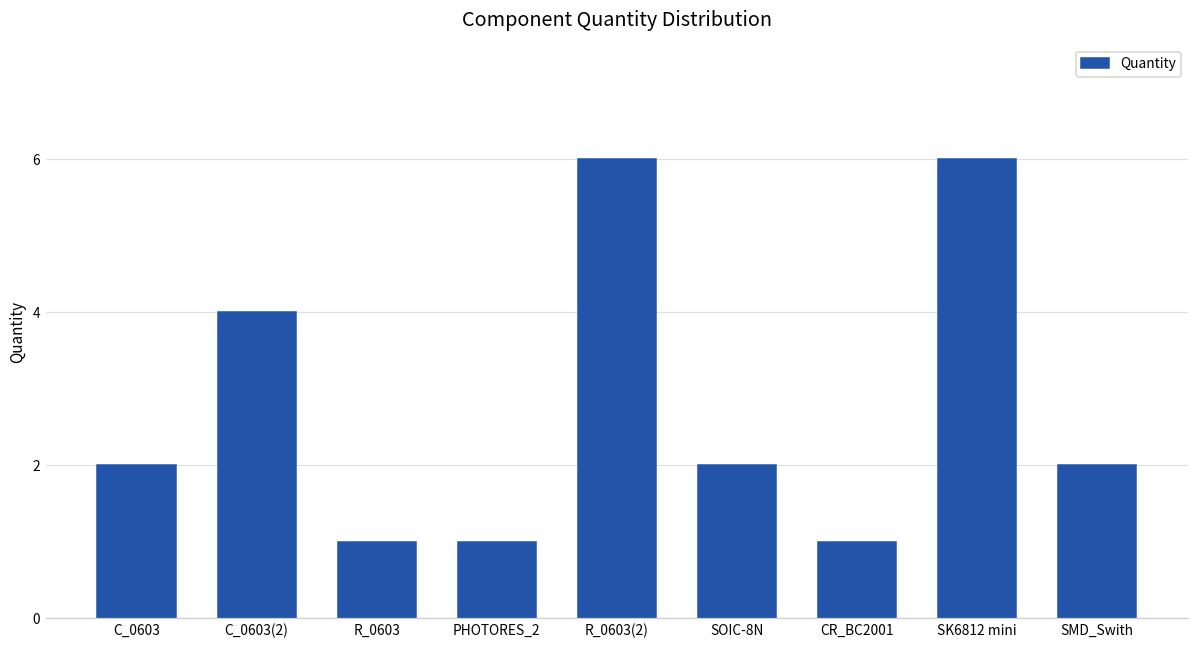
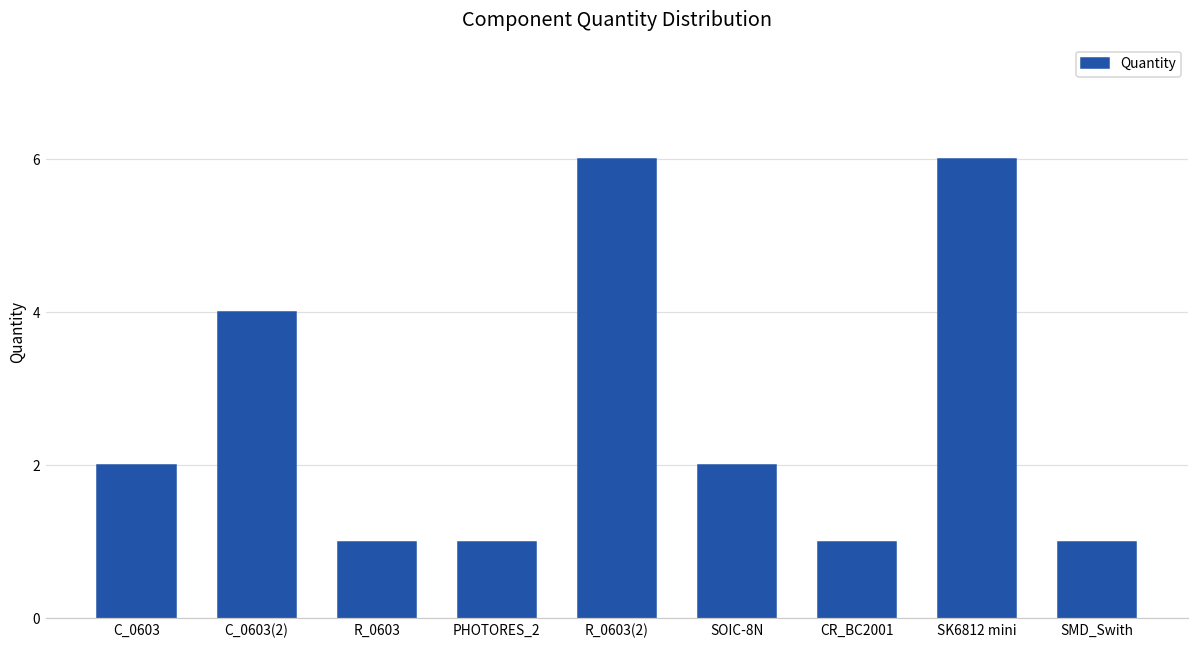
SMD_Swith: 2 -> 1
